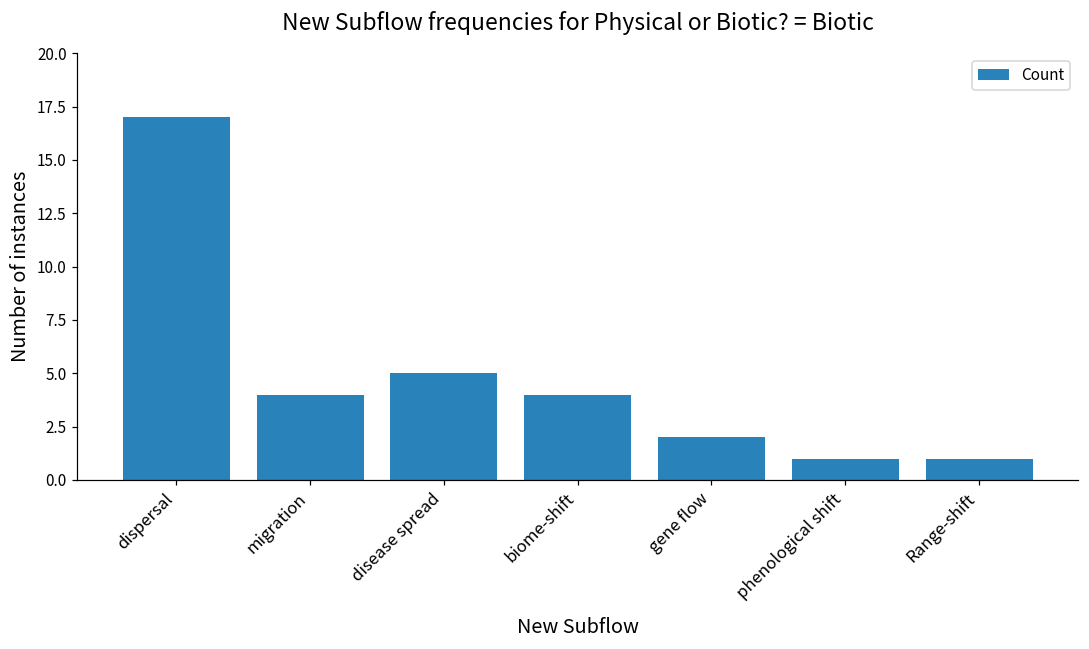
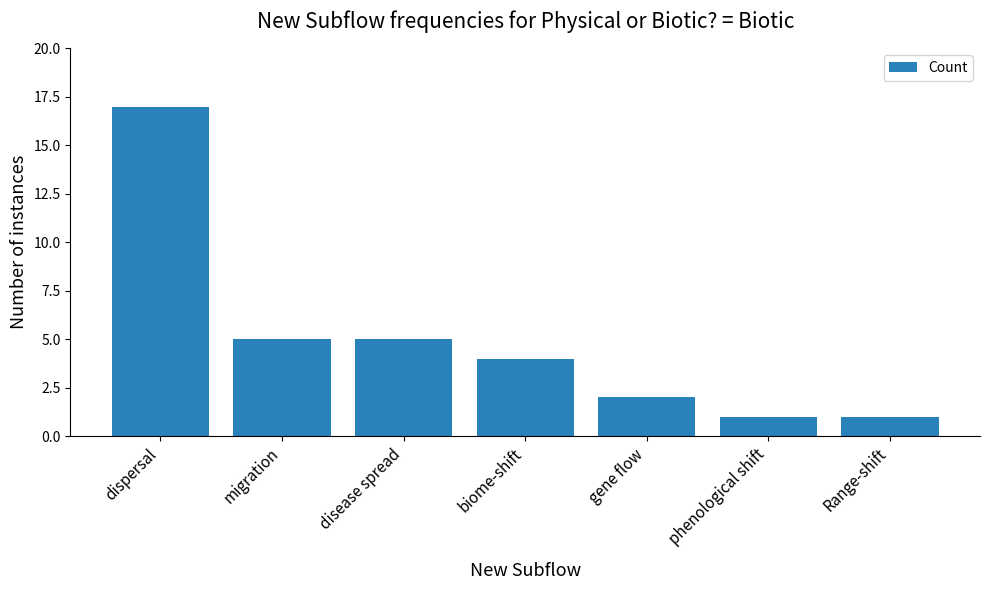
migration: 4 -> 5
